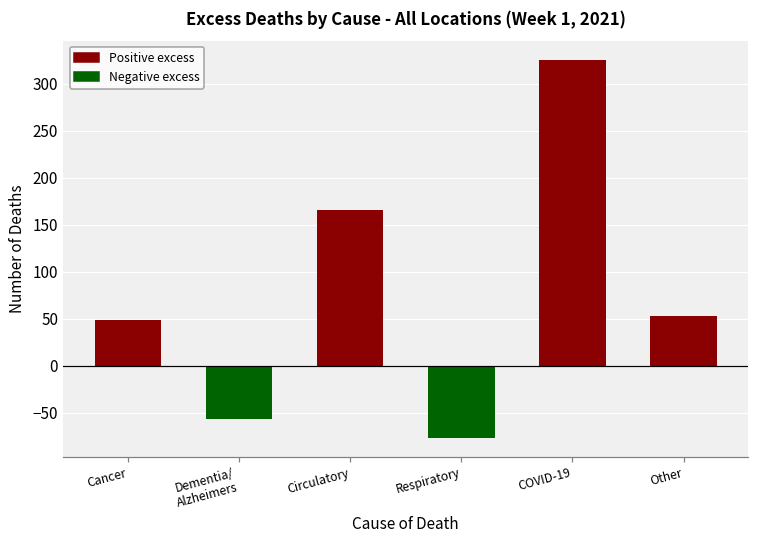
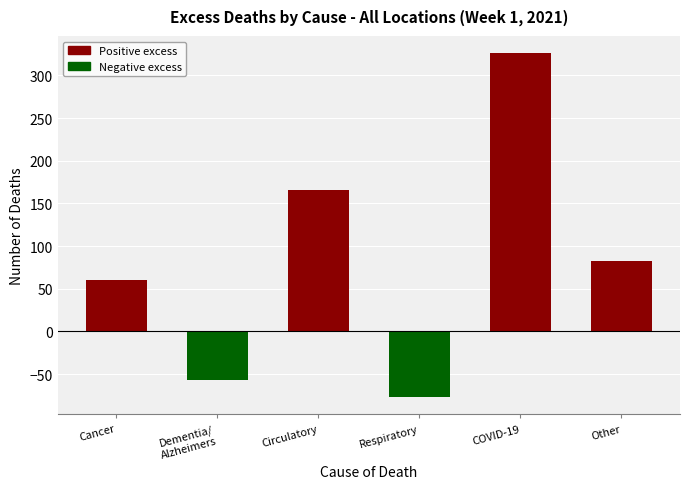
Cancer: 50 -> 60
Other: 50 -> 80
